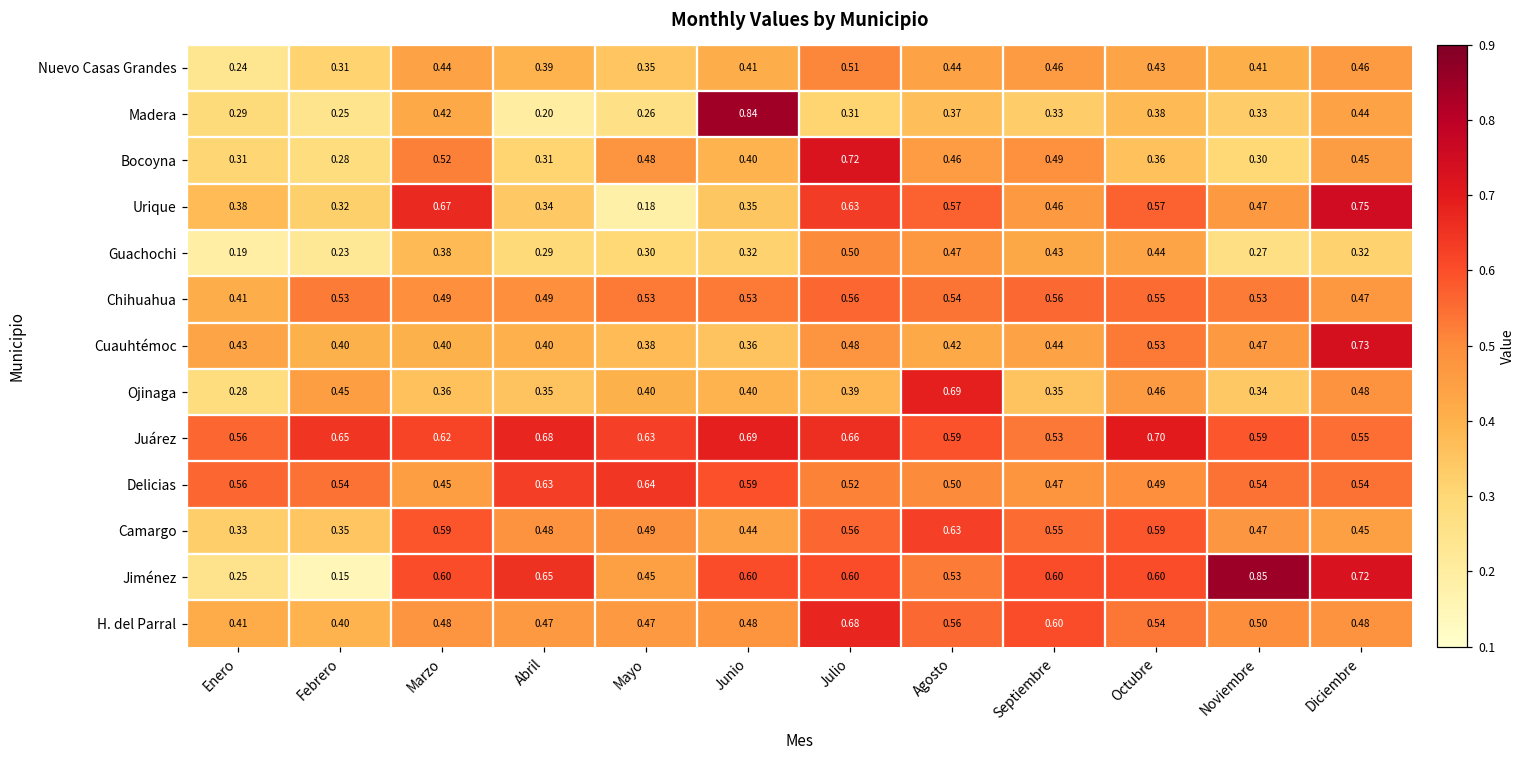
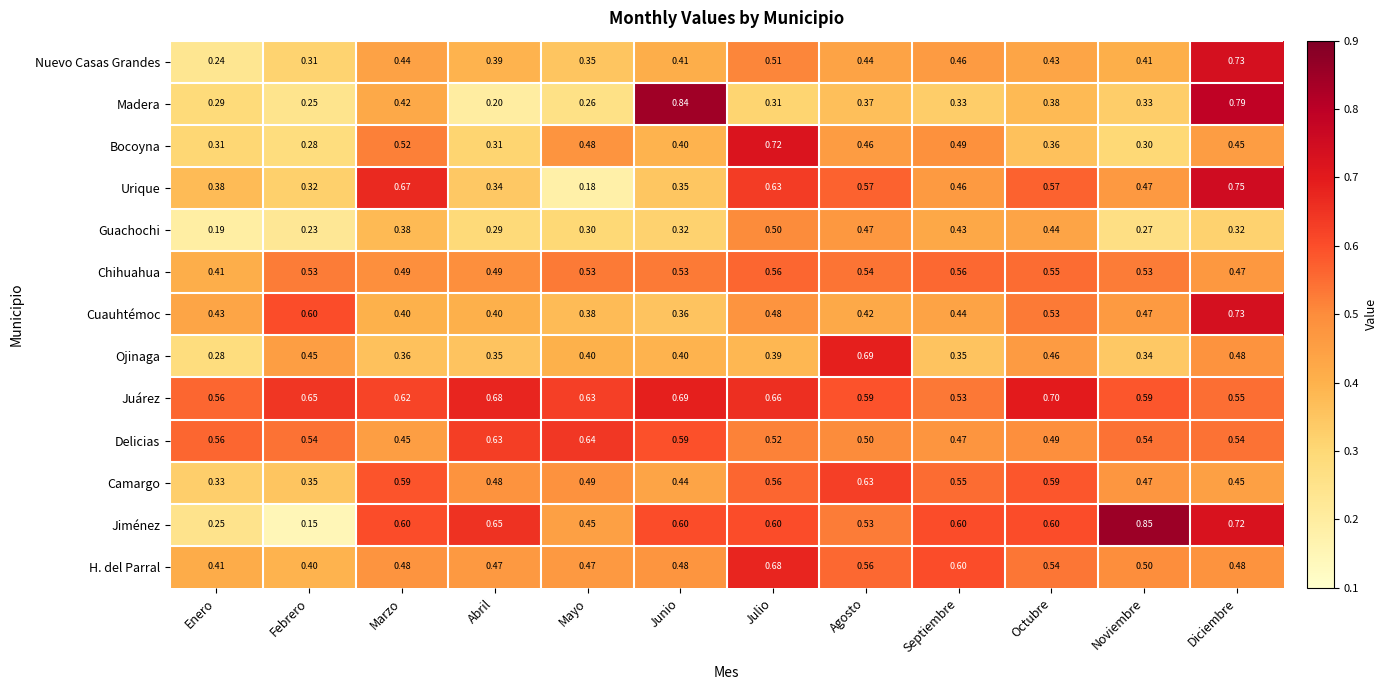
Nuevo Casas Grandes, Diciembre: 0.46 -> 0.73
Madera, Diciembre: 0.44 -> 0.79
Cuauhtémoc, Febrero: 0.40 -> 0.60
